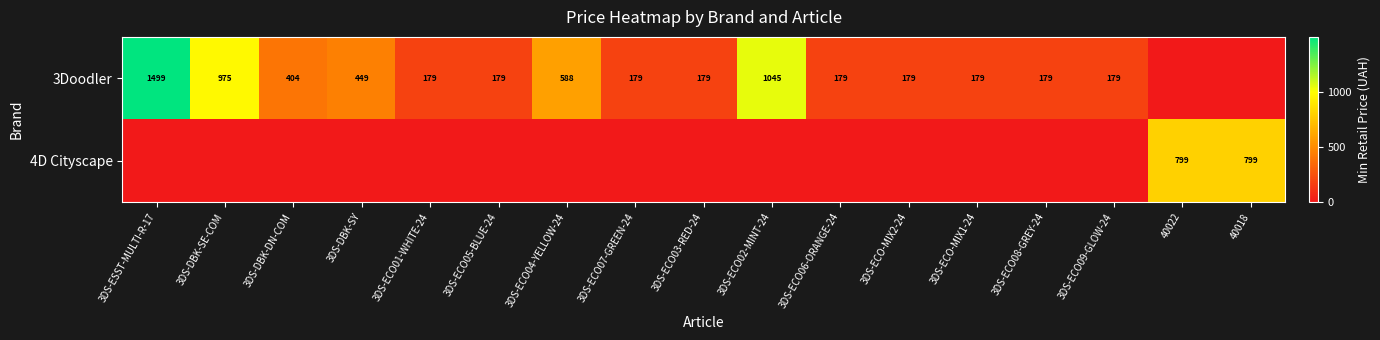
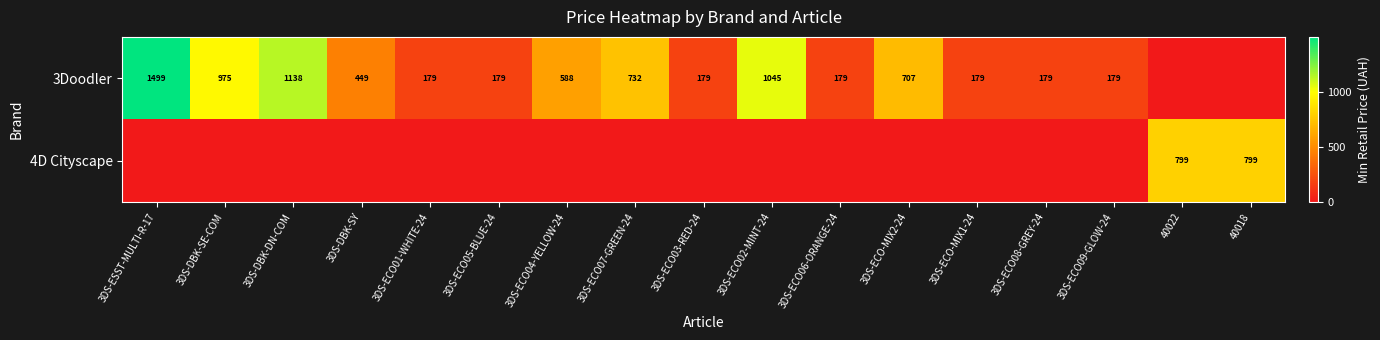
3Doodler, 3DS-DBK-DN-COM: 404 -> 1138
3Doodler, 3DS-ECO07-GREEN-24: 179 -> 732
3Doodler, 3DS-ECO-MIX2-24: 179 -> 707
